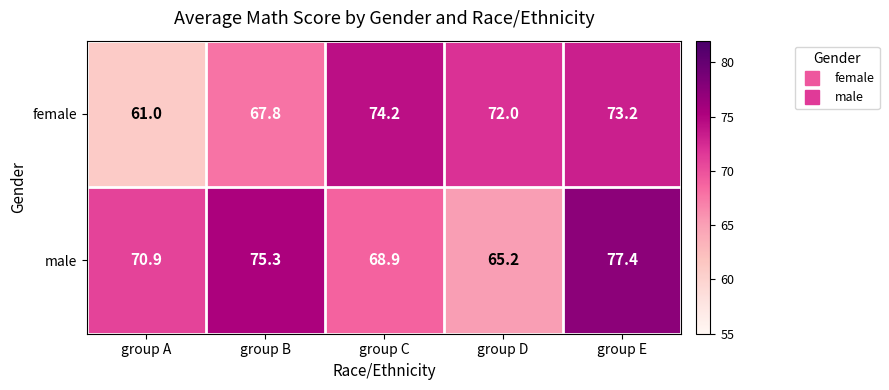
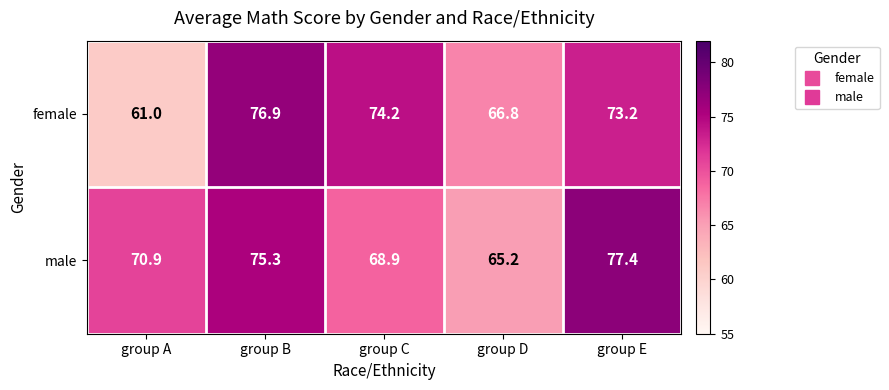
female, group B: 67.8 -> 76.9
female, group D: 72.0 -> 66.8
